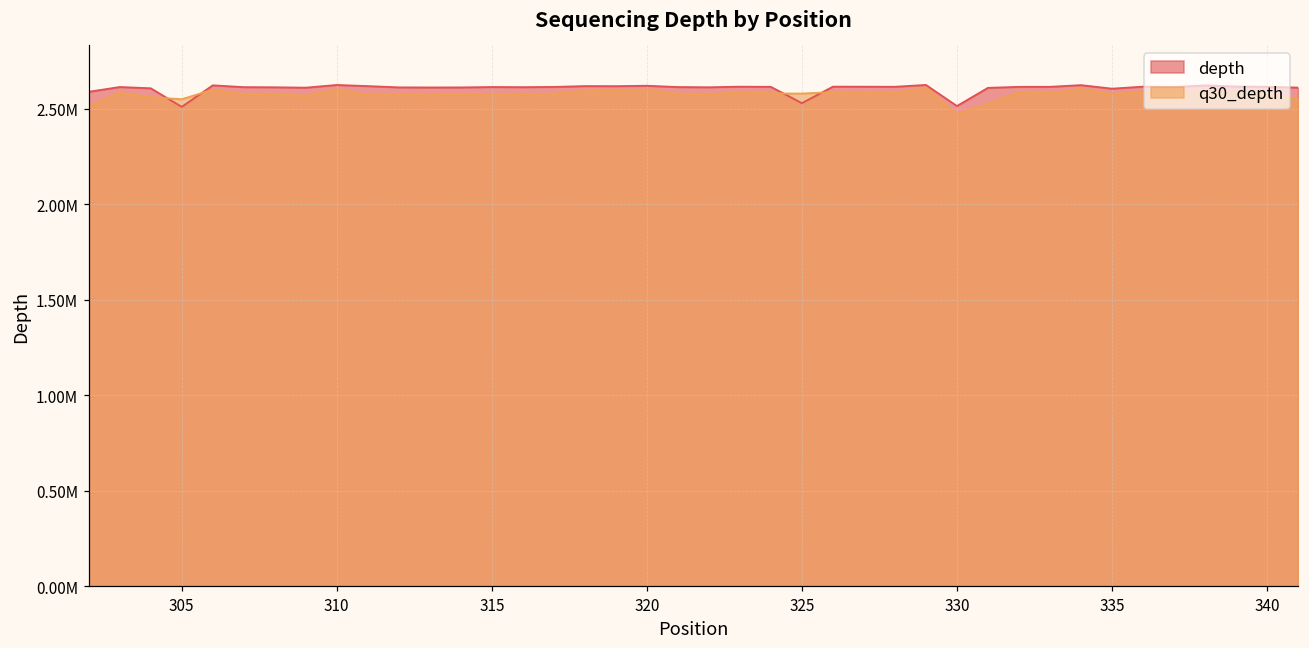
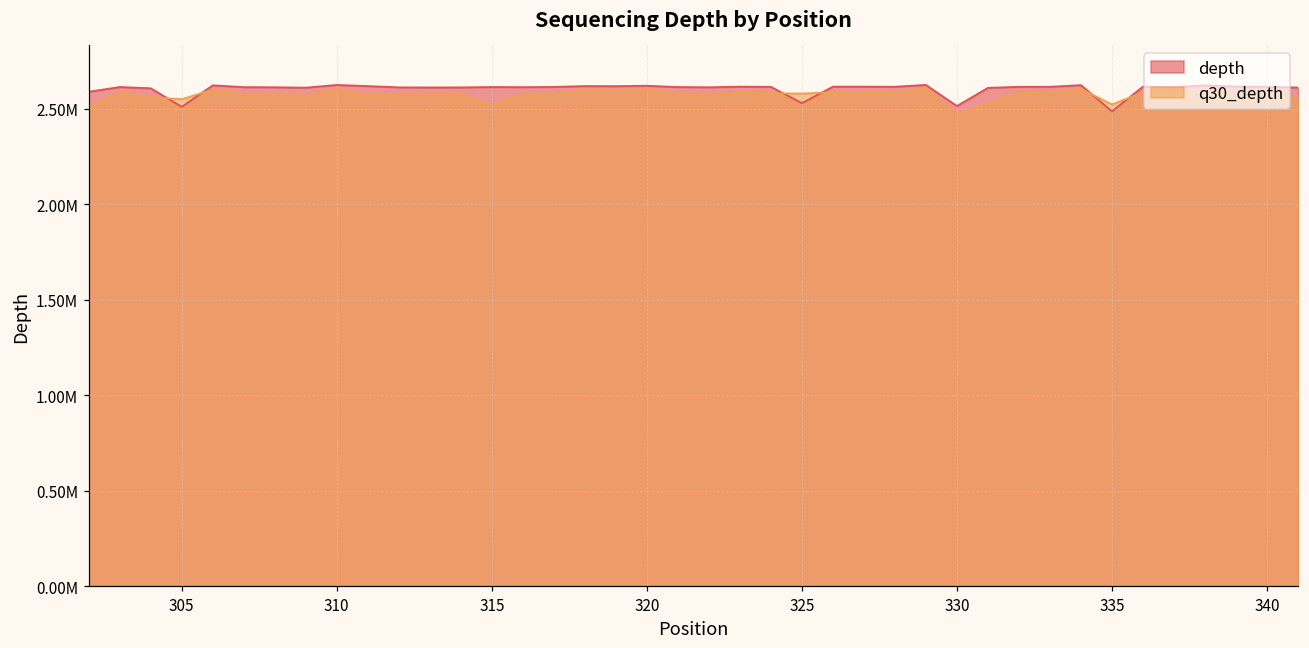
q30_depth, 315: 2580000 -> 2520000
depth, 335: 2600000 -> 2490000
q30_depth, 335: 2580000 -> 2520000
